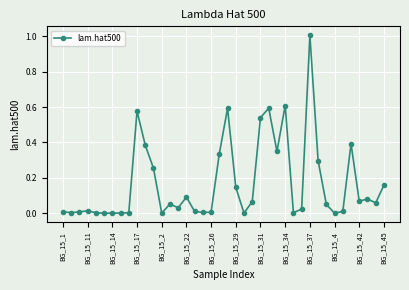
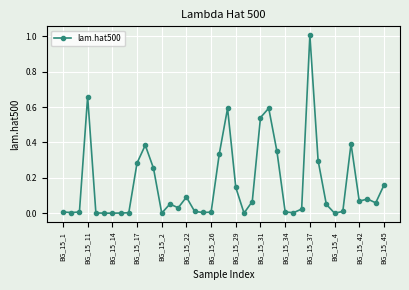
BG_15_11: 0.01 -> 0.66
BG_15_17: 0.58 -> 0.28
BG_15_34: 0.61 -> 0.01
